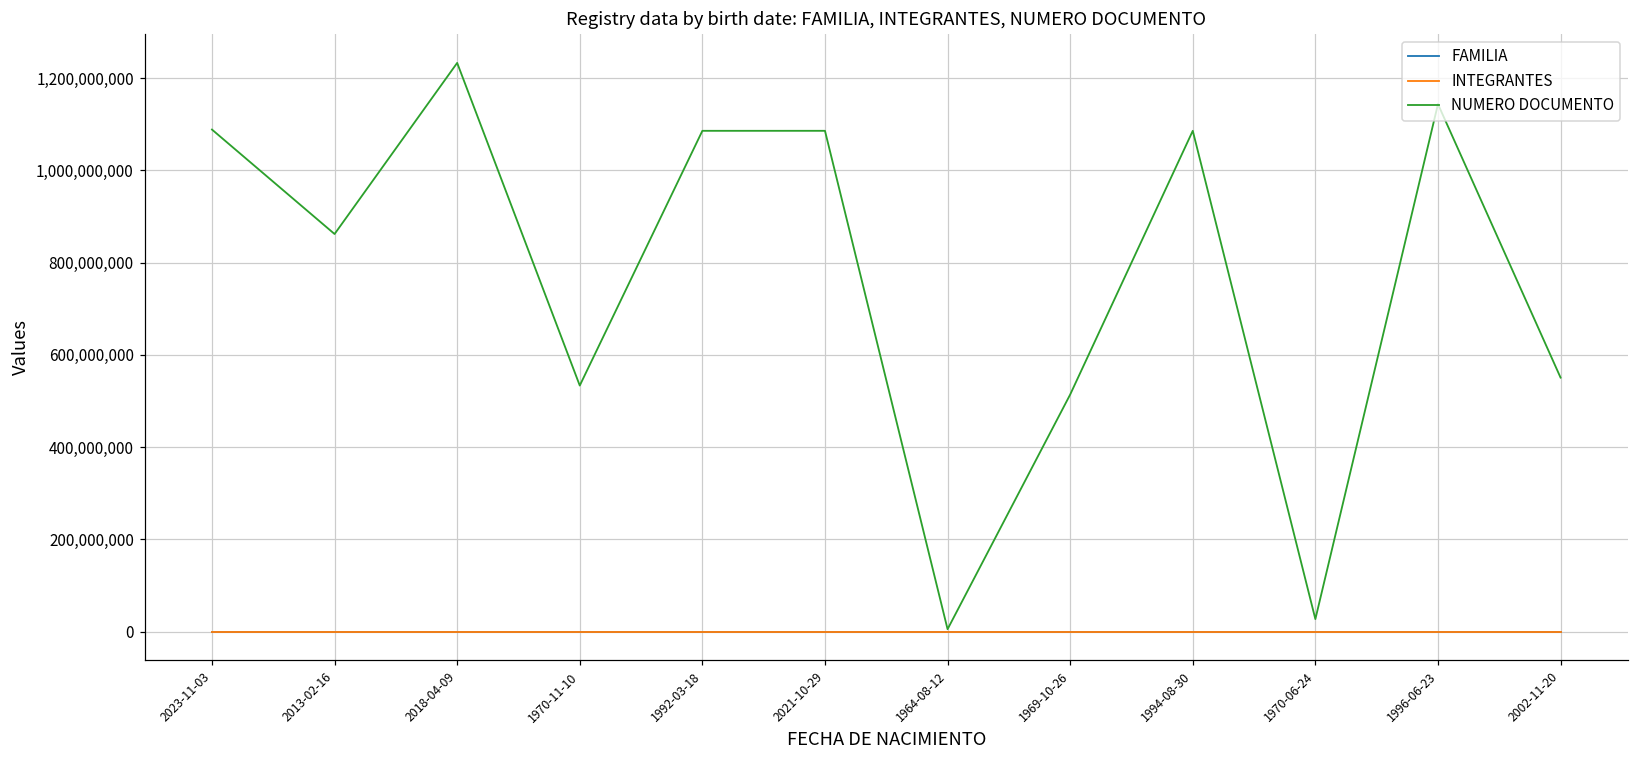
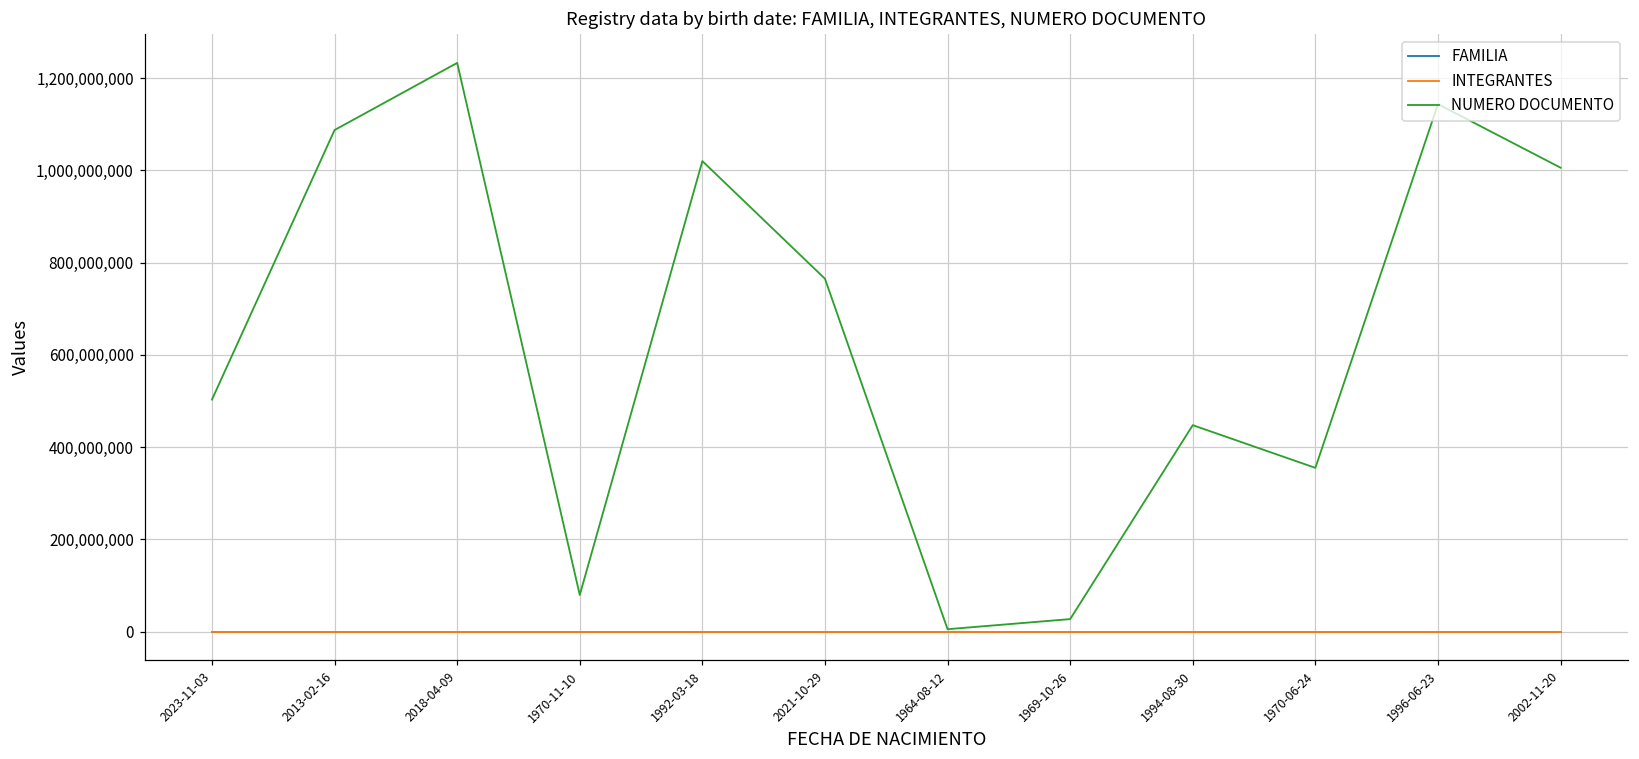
NUMERO DOCUMENTO, 2023-11-03: 1,090,000,000 -> 500,000,000
NUMERO DOCUMENTO, 2013-02-16: 860,000,000 -> 1,090,000,000
NUMERO DOCUMENTO, 1970-11-10: 530,000,000 -> 80,000,000
NUMERO DOCUMENTO, 1992-03-18: 1,090,000,000 -> 1,020,000,000
NUMERO DOCUMENTO, 2021-10-29: 1,090,000,000 -> 770,000,000
NUMERO DOCUMENTO, 1969-10-26: 510,000,000 -> 30,000,000
NUMERO DOCUMENTO, 1994-08-30: 1,090,000,000 -> 450,000,000
NUMERO DOCUMENTO, 1970-06-24: 30,000,000 -> 360,000,000
NUMERO DOCUMENTO, 2002-11-20: 550,000,000 -> 1,010,000,000
